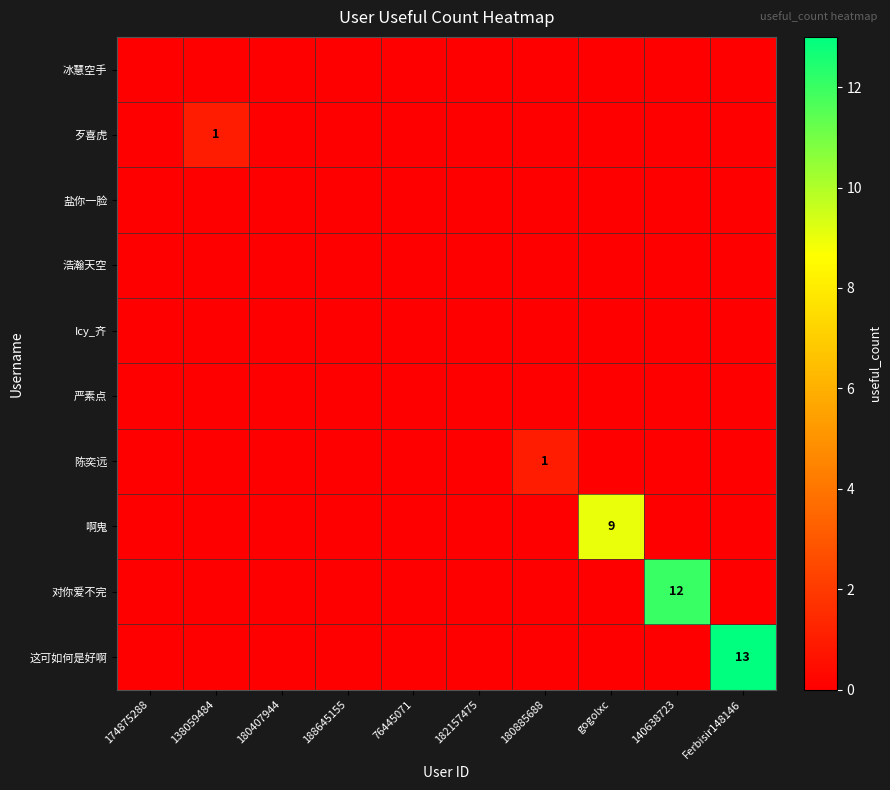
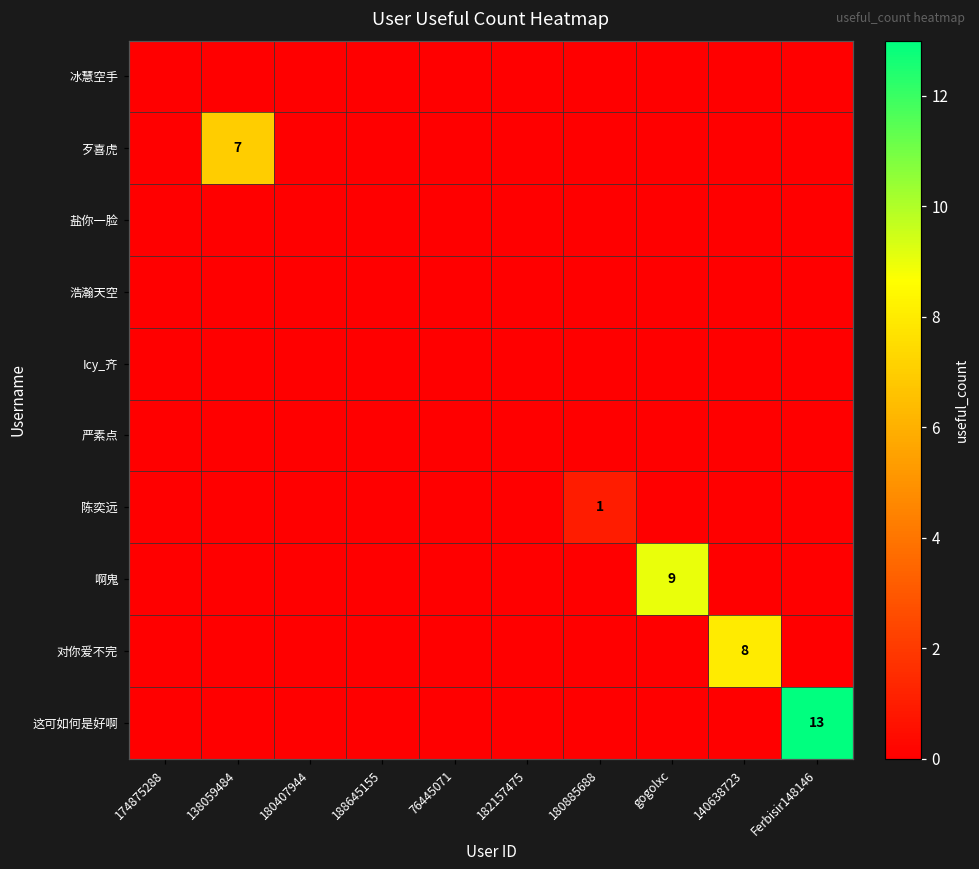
歹喜虎, 138059484: 1 -> 7
对你爱不完, 140638723: 12 -> 8
